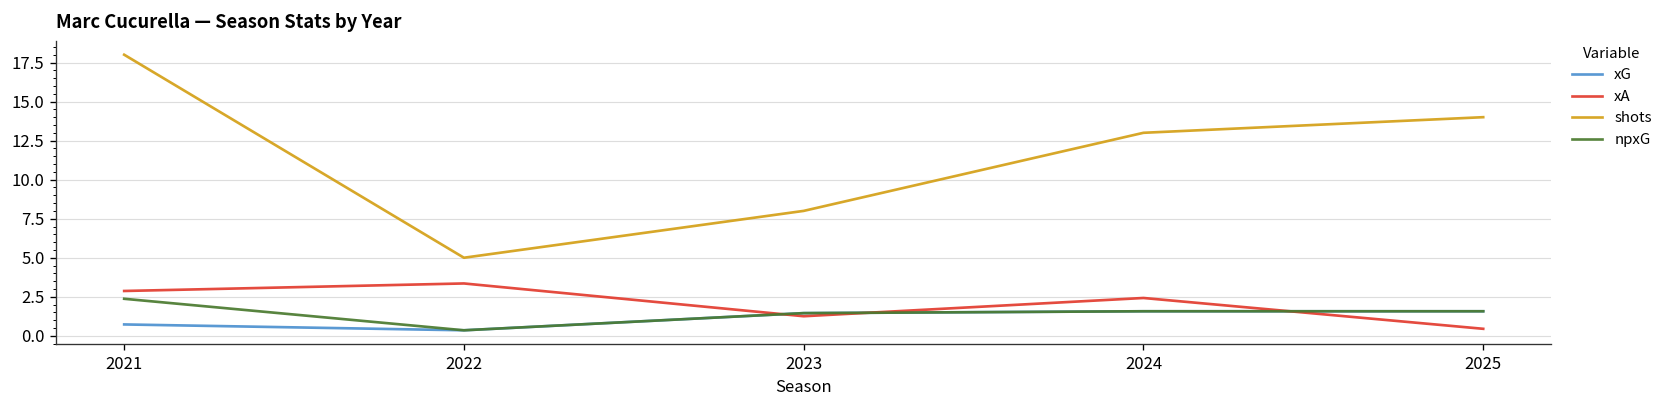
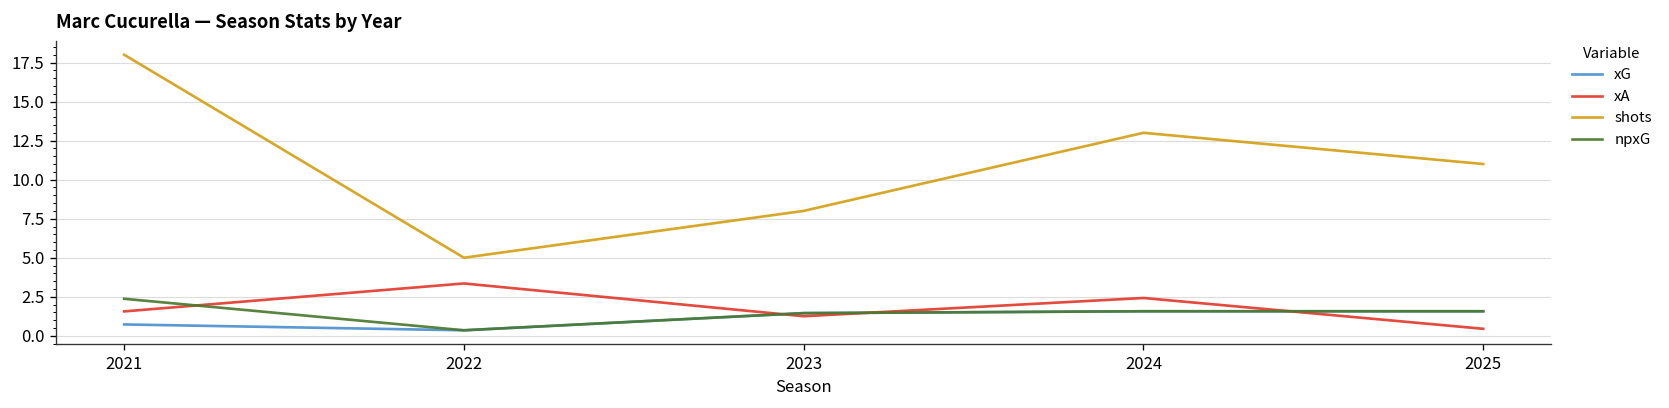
xA, 2021: 2.9 -> 1.6
shots, 2025: 14 -> 11
